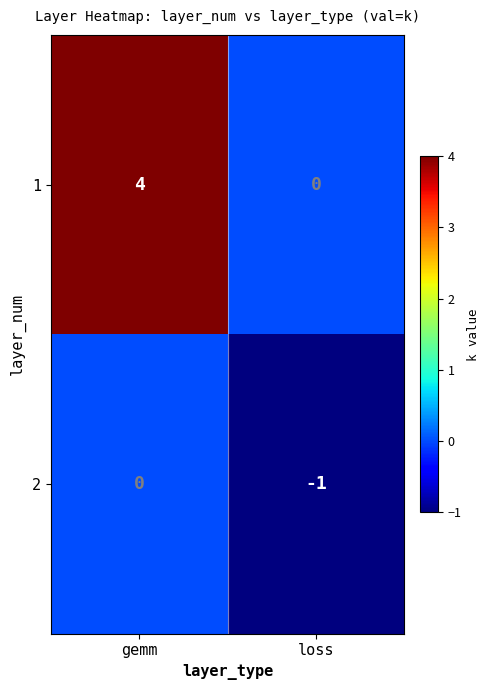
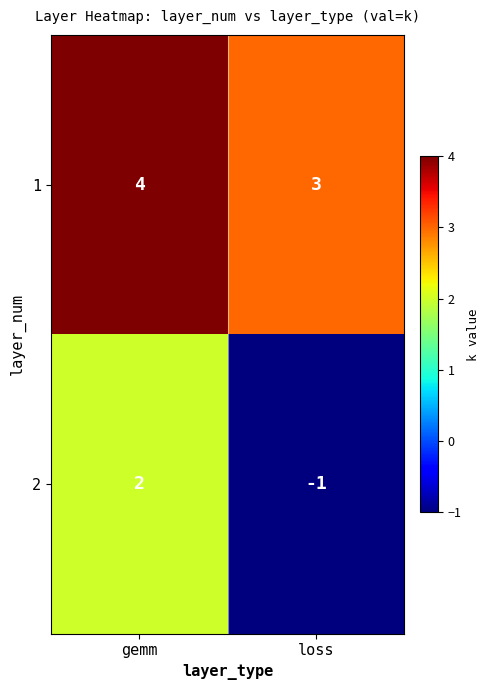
1, loss: 0 -> 3
2, gemm: 0 -> 2
